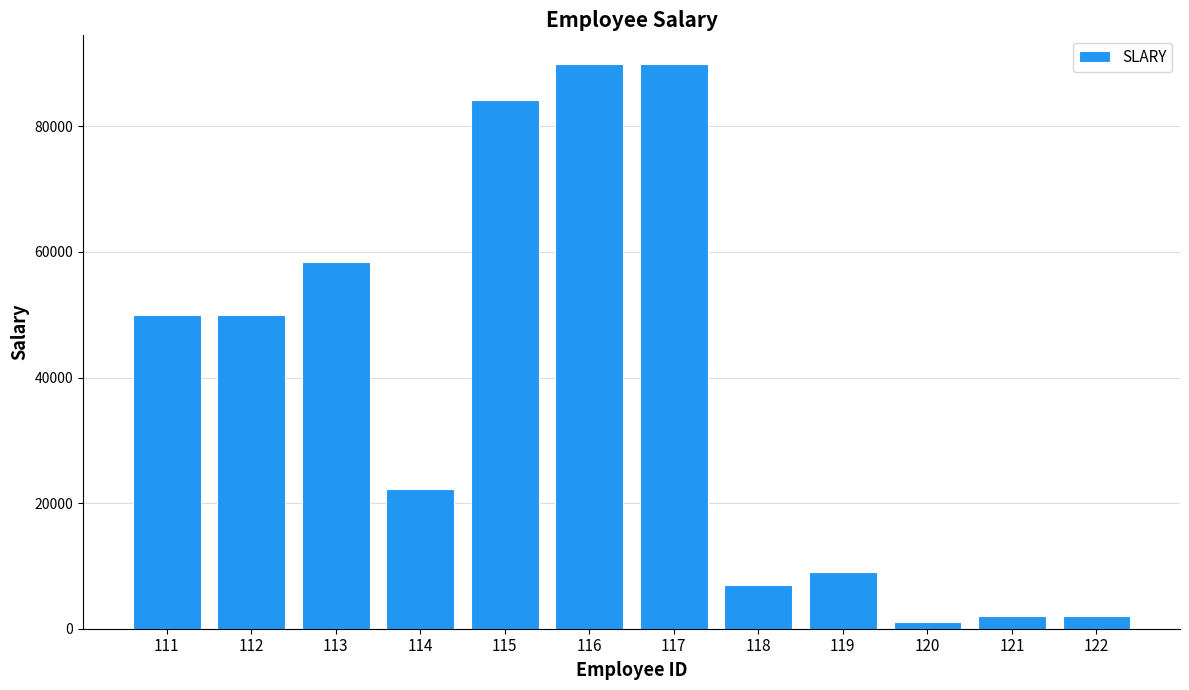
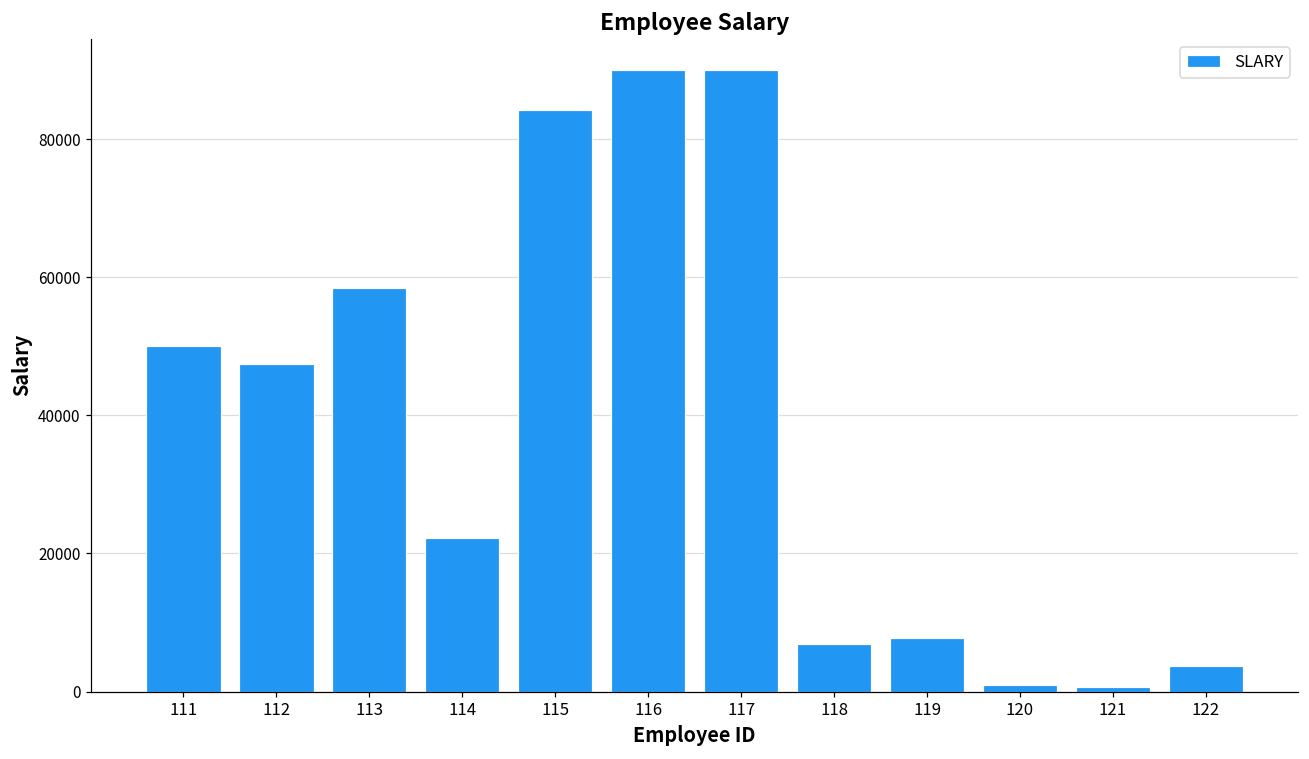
112: 50000 -> 47000
119: 9000 -> 8000
121: 2000 -> 1000
122: 2000 -> 4000
